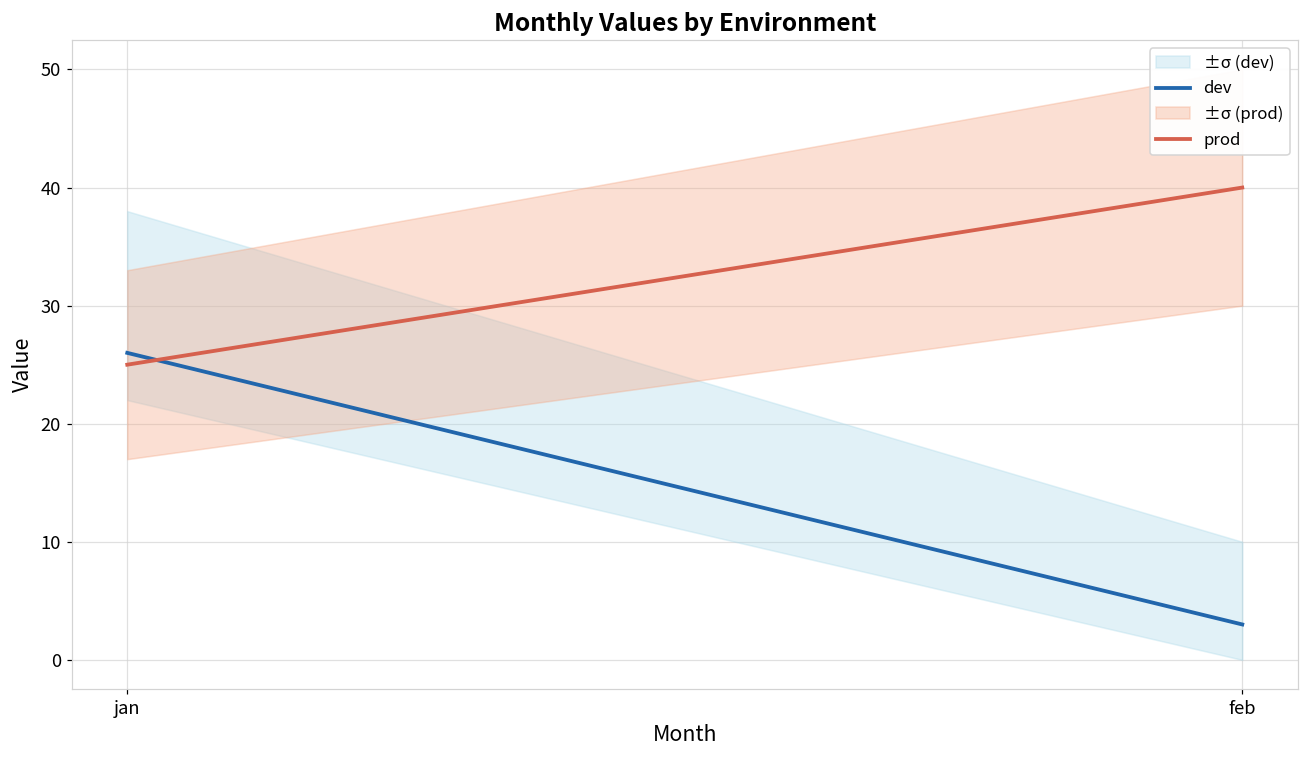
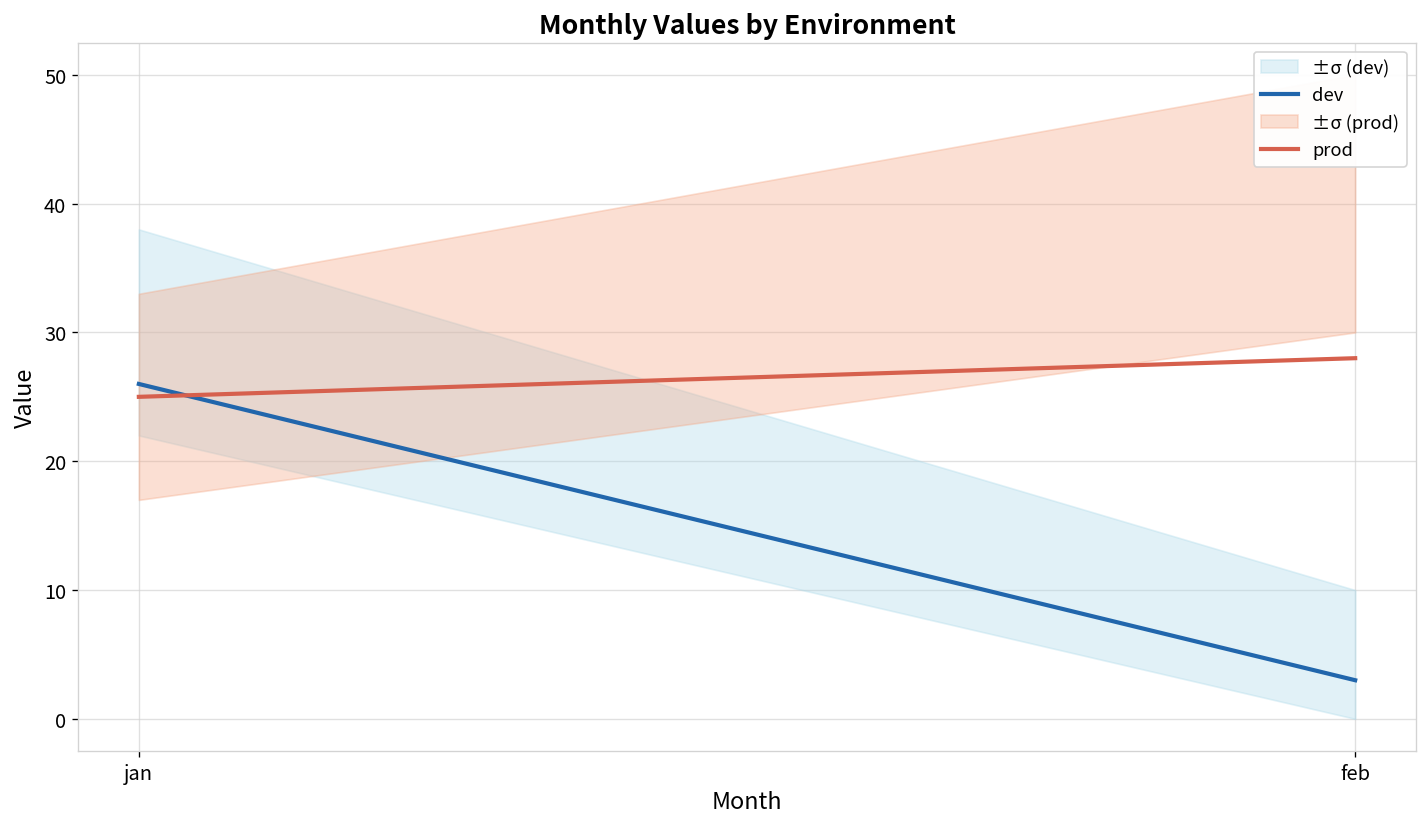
prod, feb: 40 -> 28
